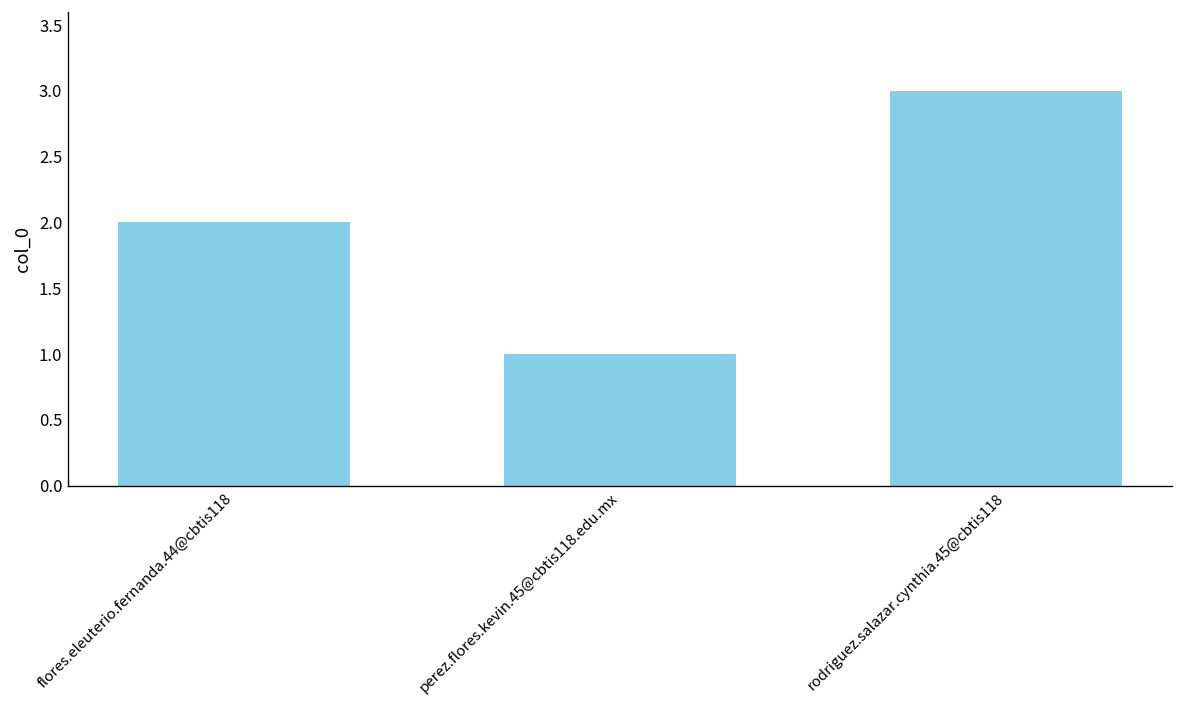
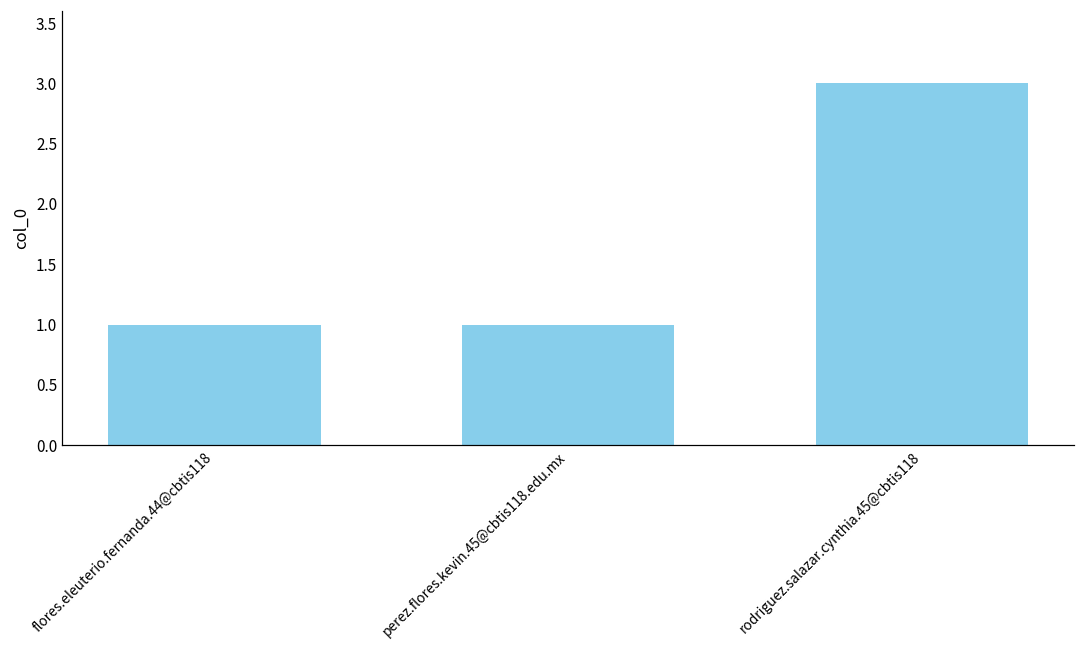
flores.eleuterio.fernanda.44@cbtis118: 2 -> 1
